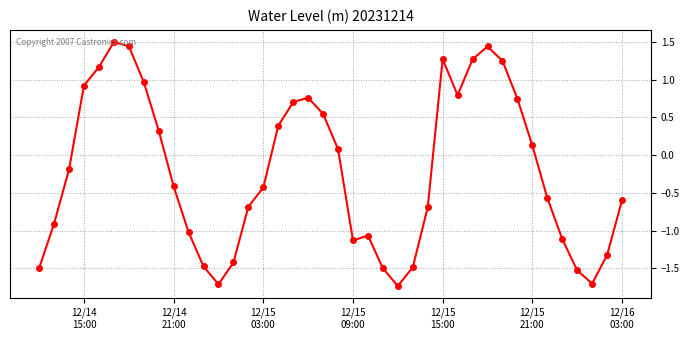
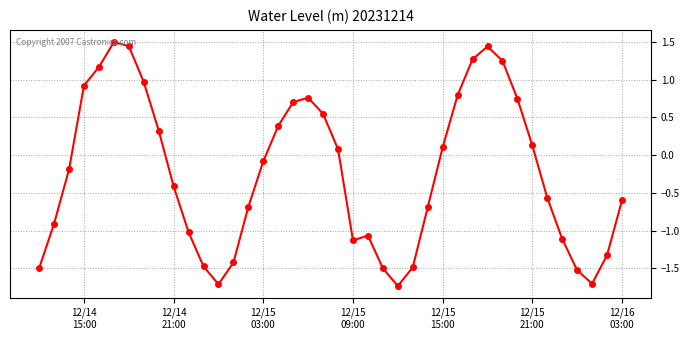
12/15 03:00: -0.4 -> -0.1
12/15 15:00: 1.3 -> 0.1
